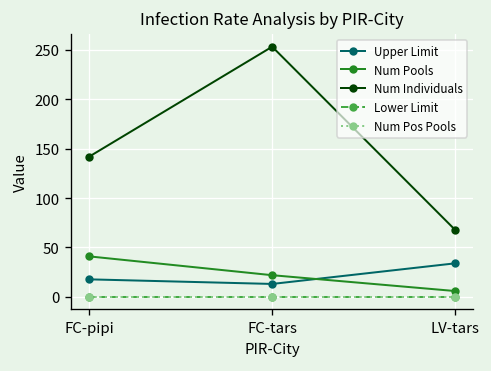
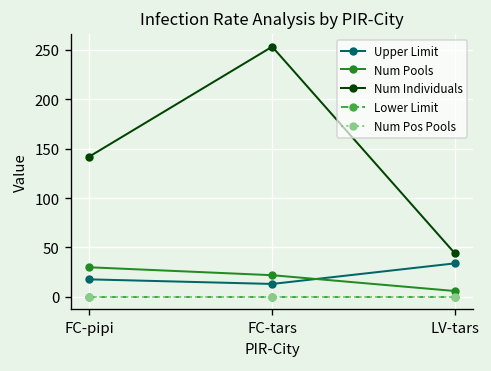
Num Pools, FC-pipi: 40 -> 30
Num Individuals, LV-tars: 70 -> 40
